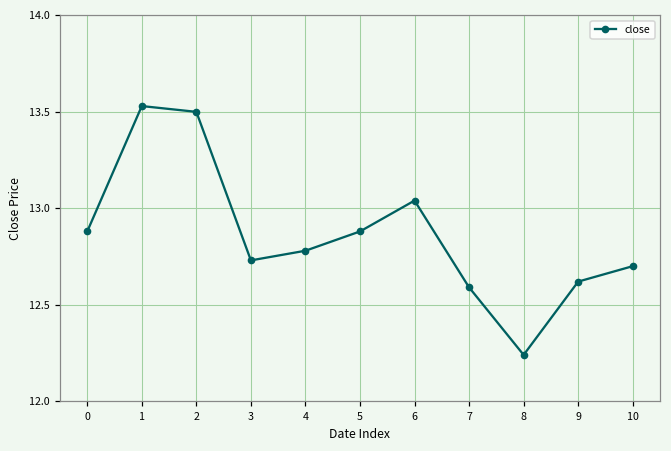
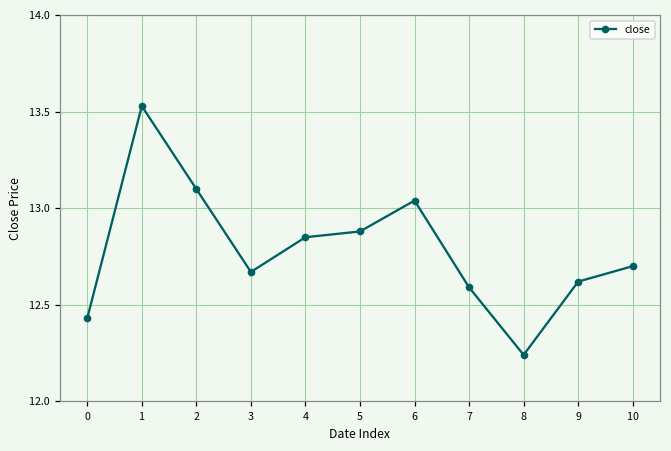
0: 12.88 -> 12.43
2: 13.5 -> 13.1
3: 12.73 -> 12.67
4: 12.78 -> 12.85
